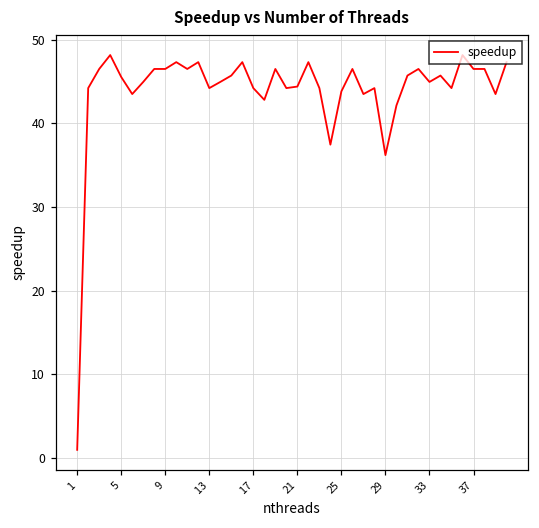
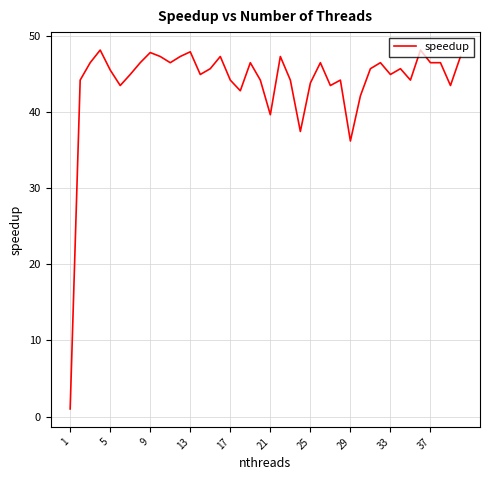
9: 46 -> 48
13: 44 -> 48
21: 44 -> 40
